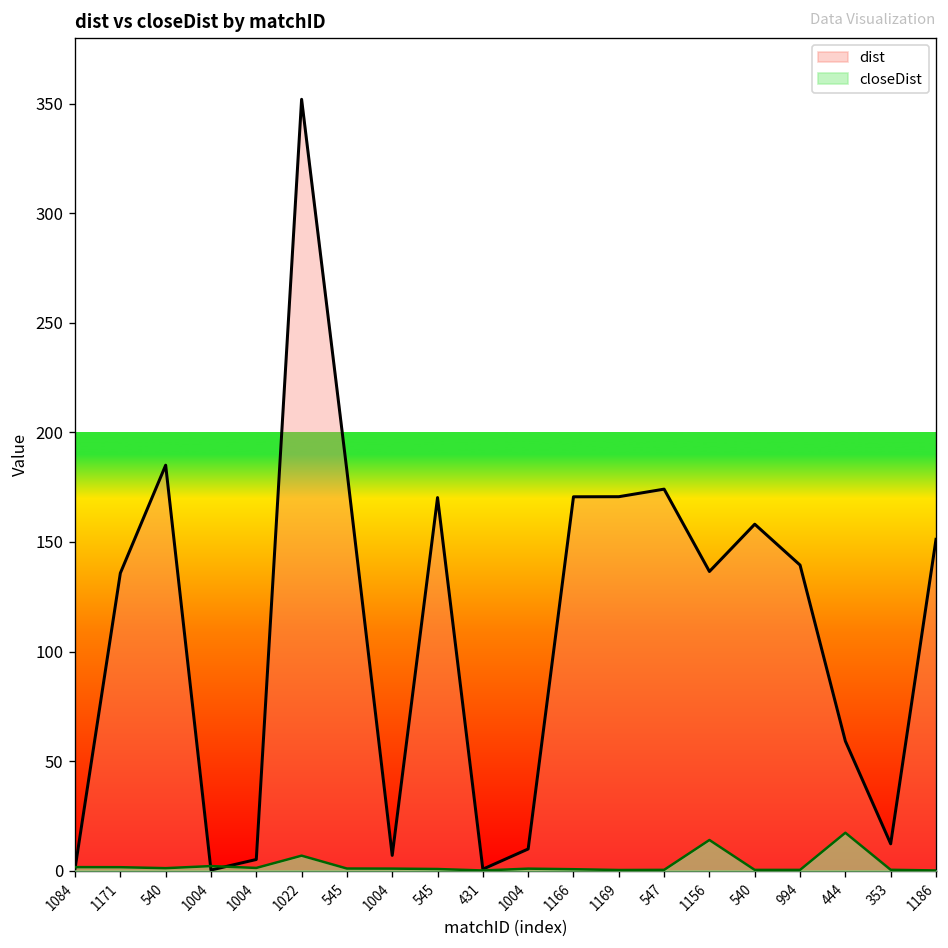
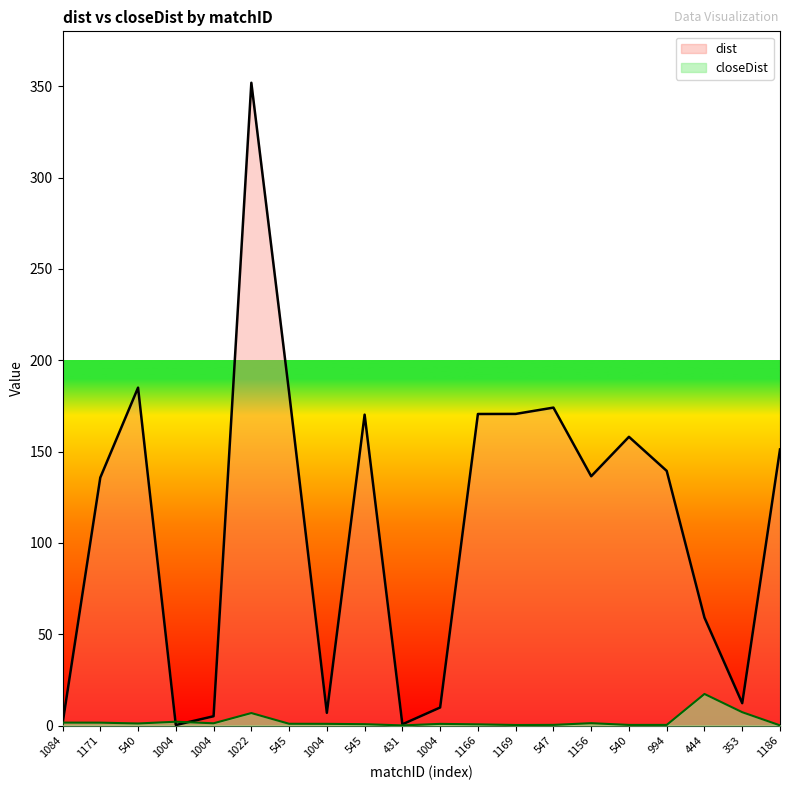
closeDist, 1156: 14 -> 1
closeDist, 353: 0 -> 7
